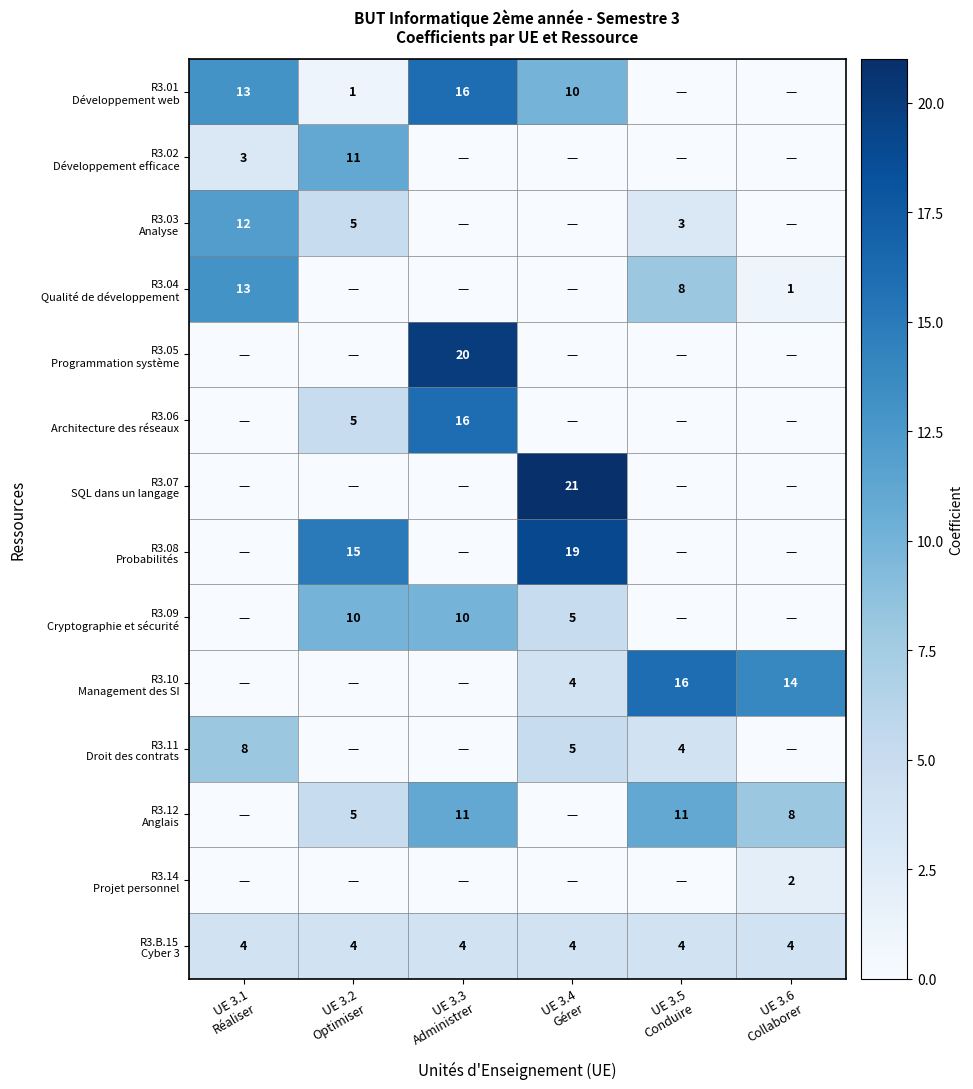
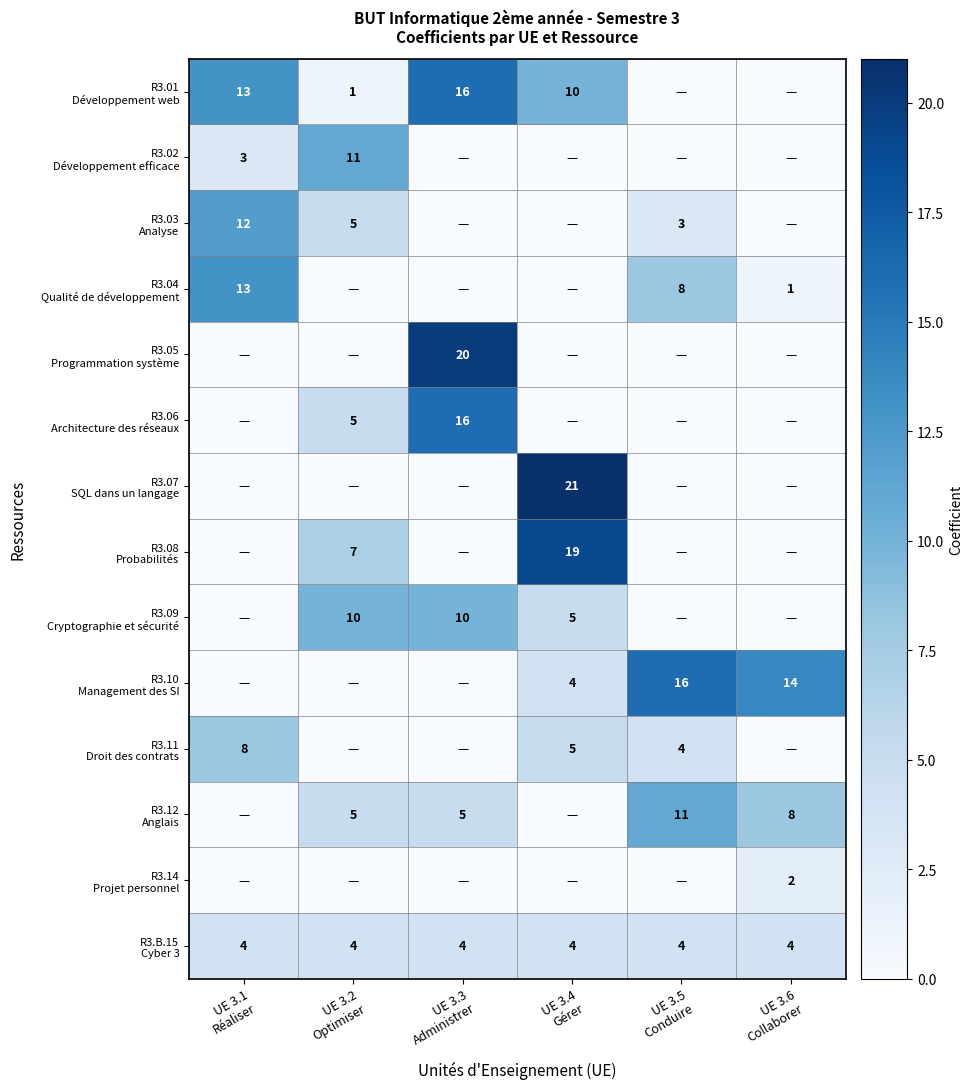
R3.08 Probabilités, UE 3.2 Optimiser: 15 -> 7
R3.12 Anglais, UE 3.3 Administrer: 11 -> 5
